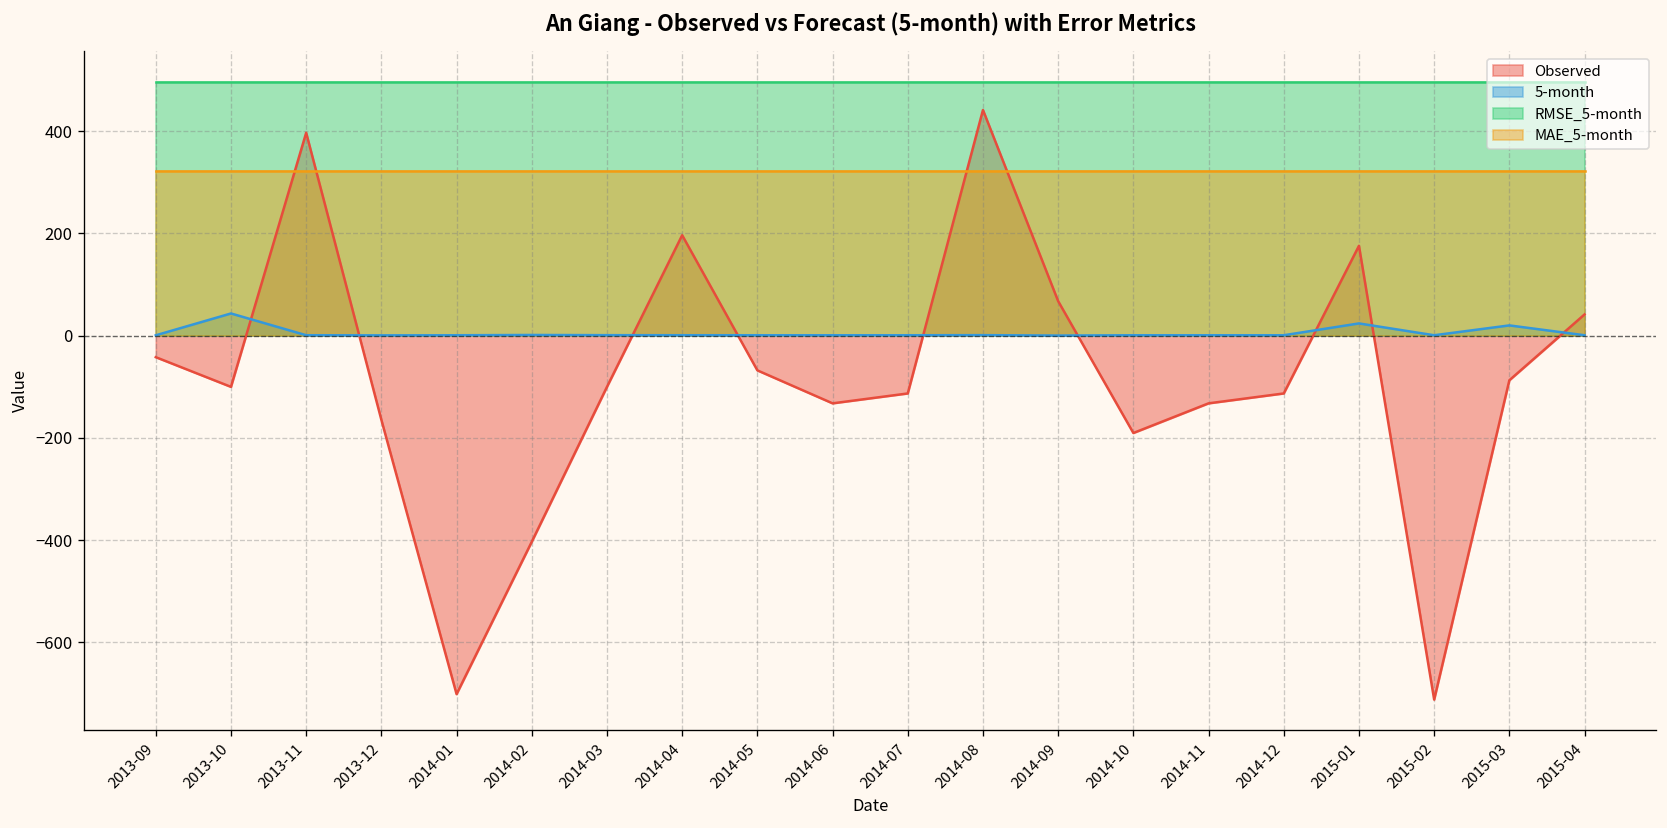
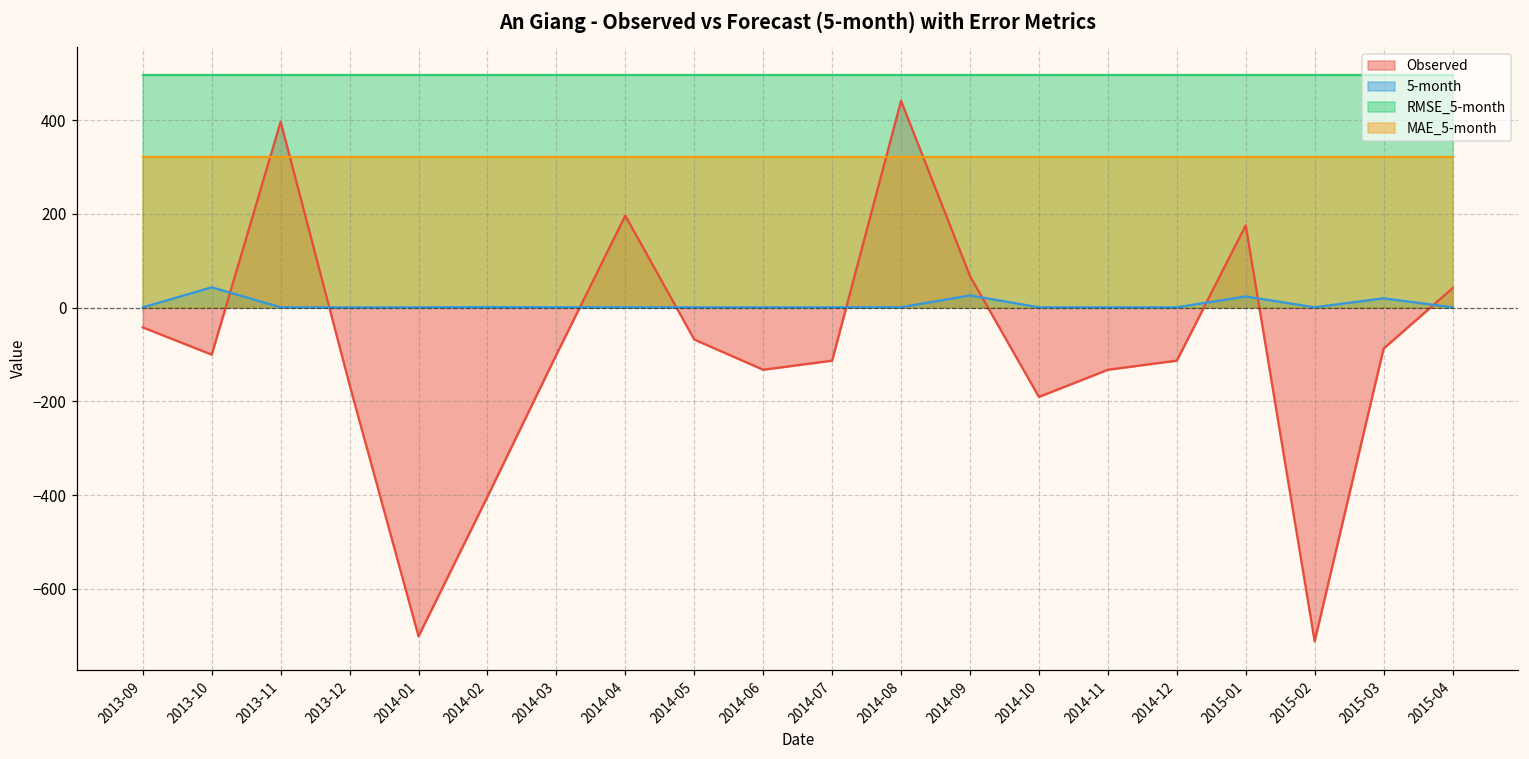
5-month, 2014-09: 0 -> 30
